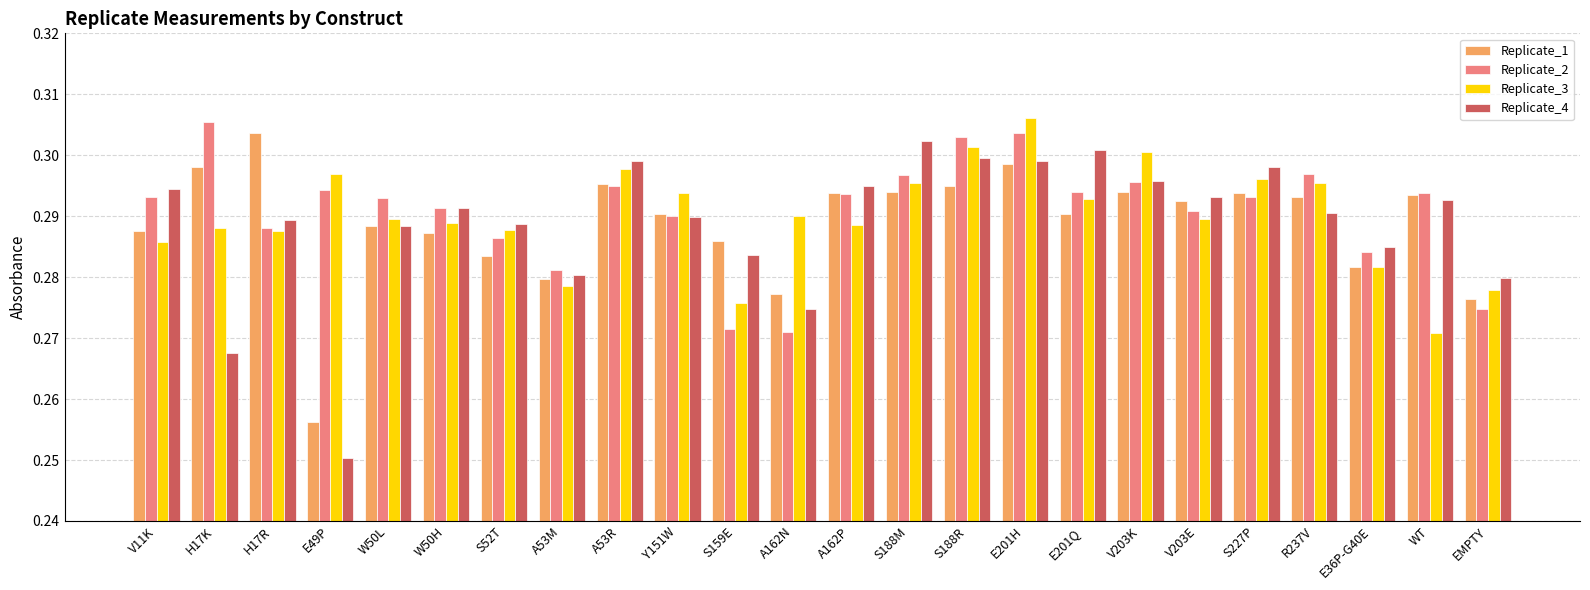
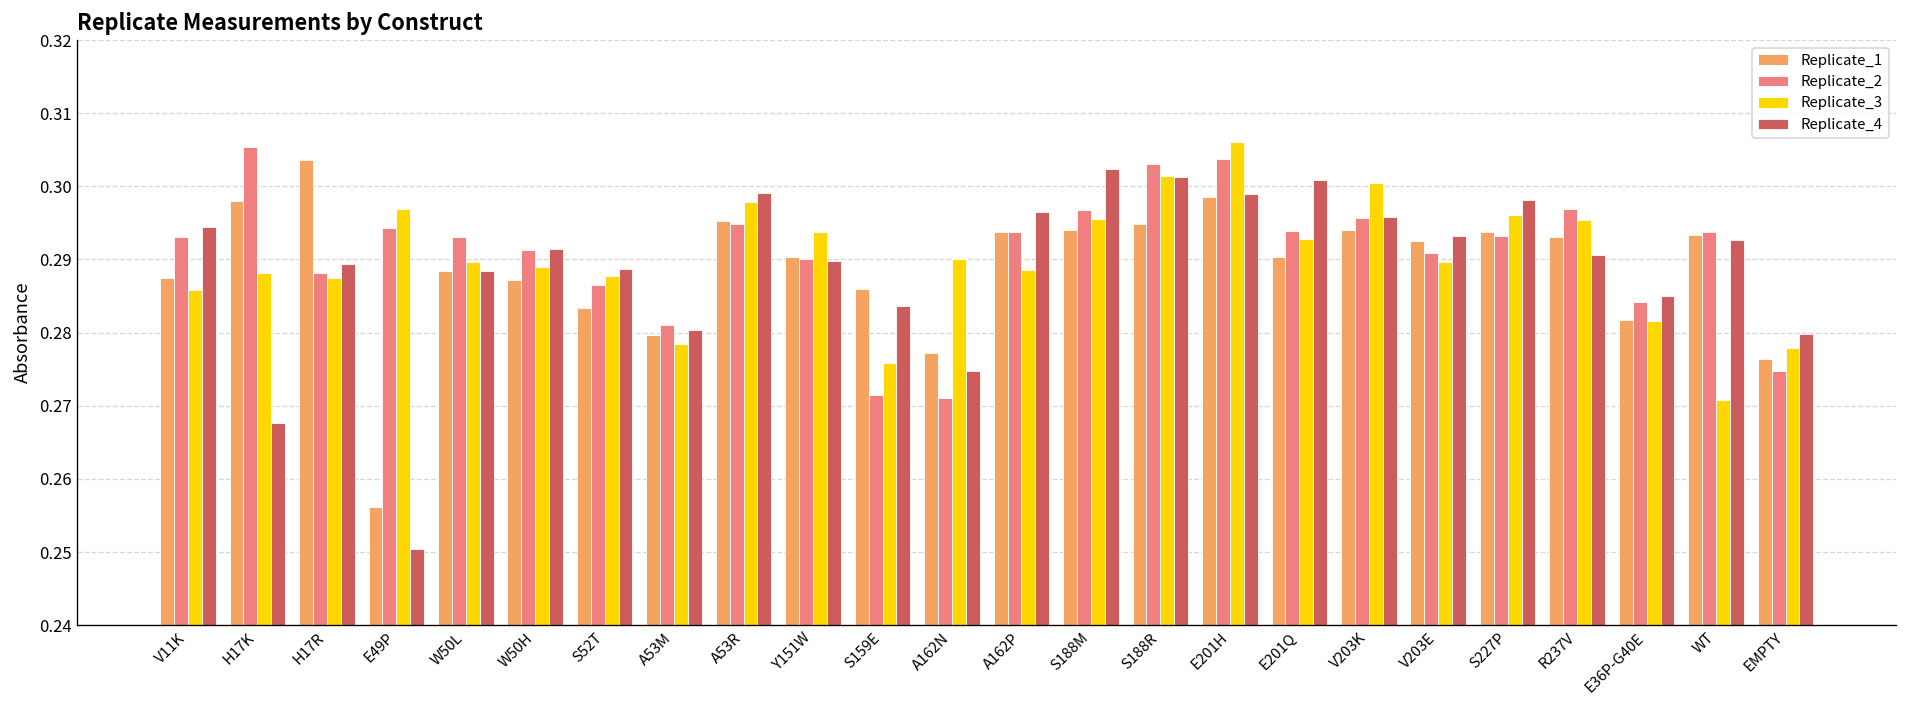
Replicate_4, A162P: 0.295 -> 0.296
Replicate_4, S188R: 0.300 -> 0.301
